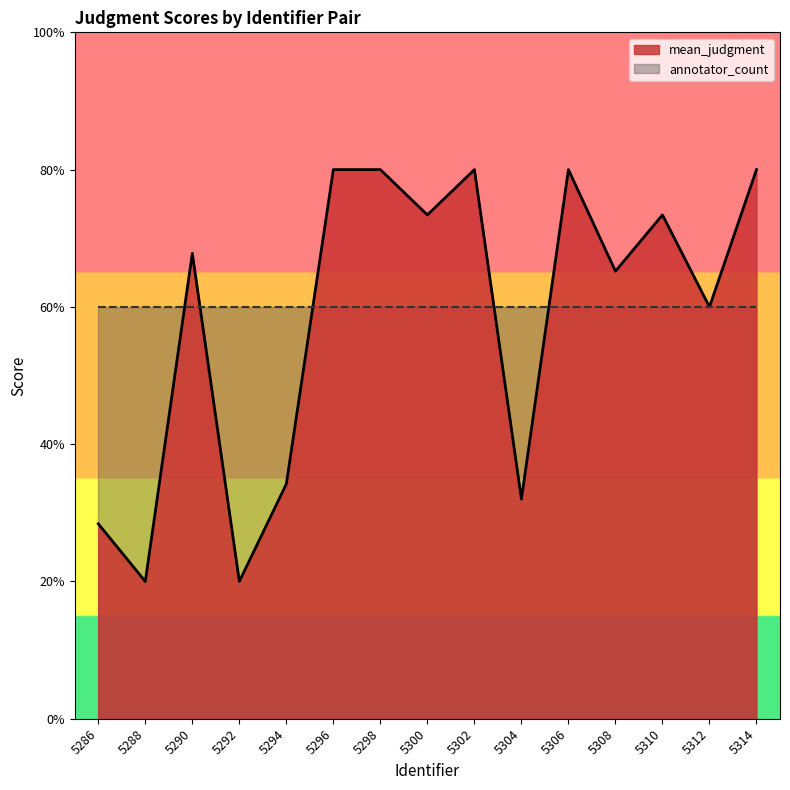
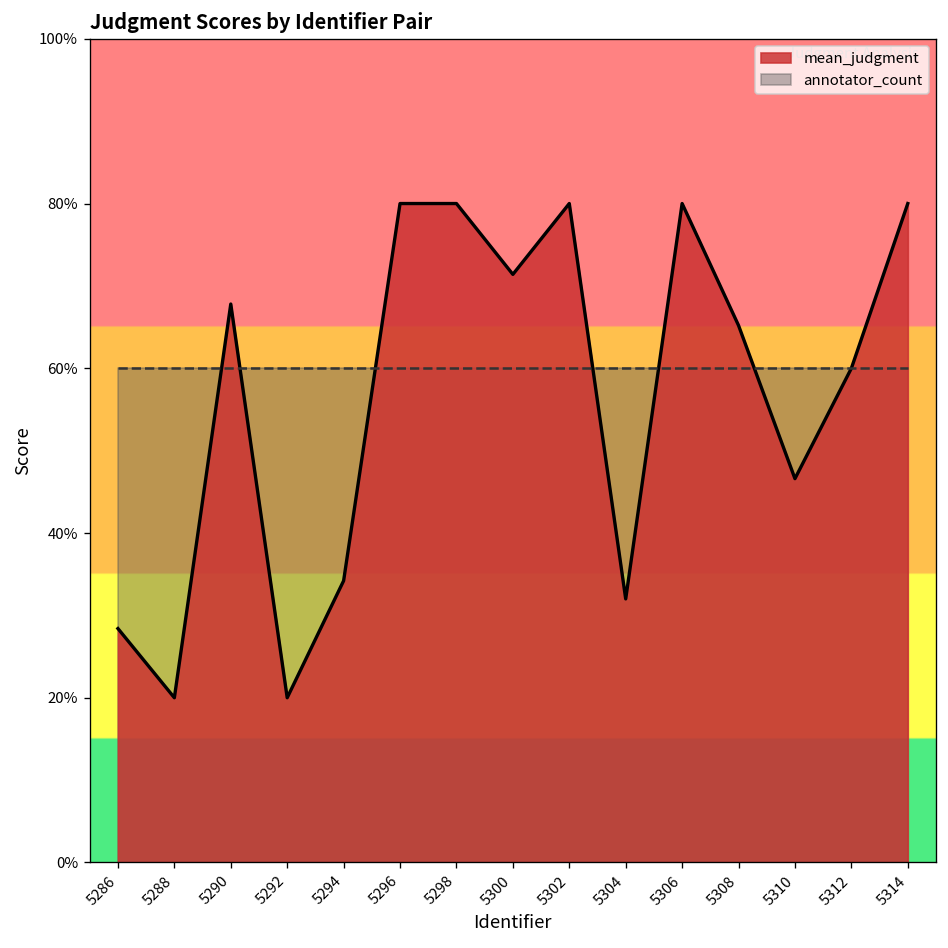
mean_judgment, 5300: 73% -> 71%
mean_judgment, 5310: 73% -> 47%
